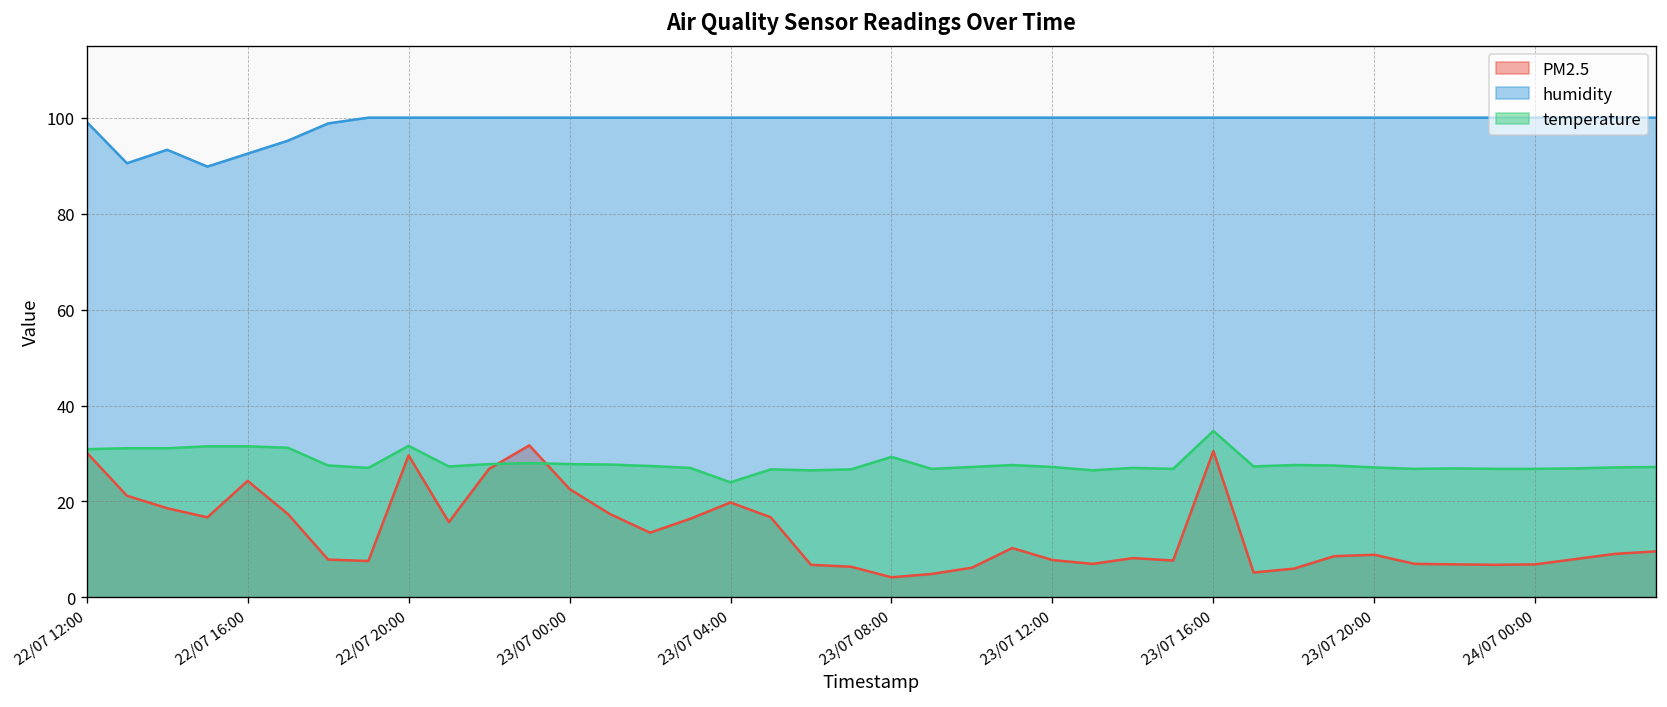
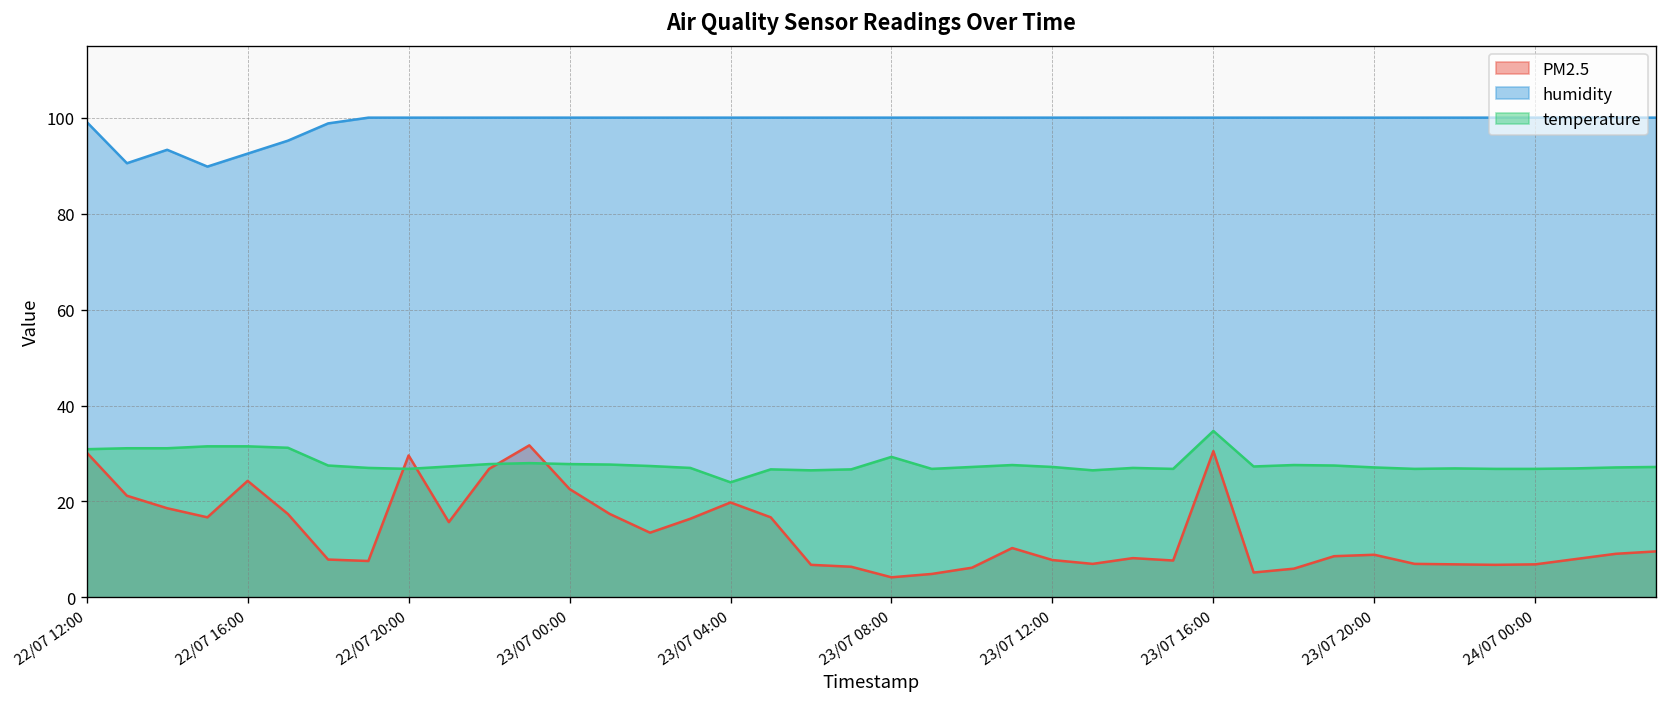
temperature, 22/07 20:00: 32 -> 27
